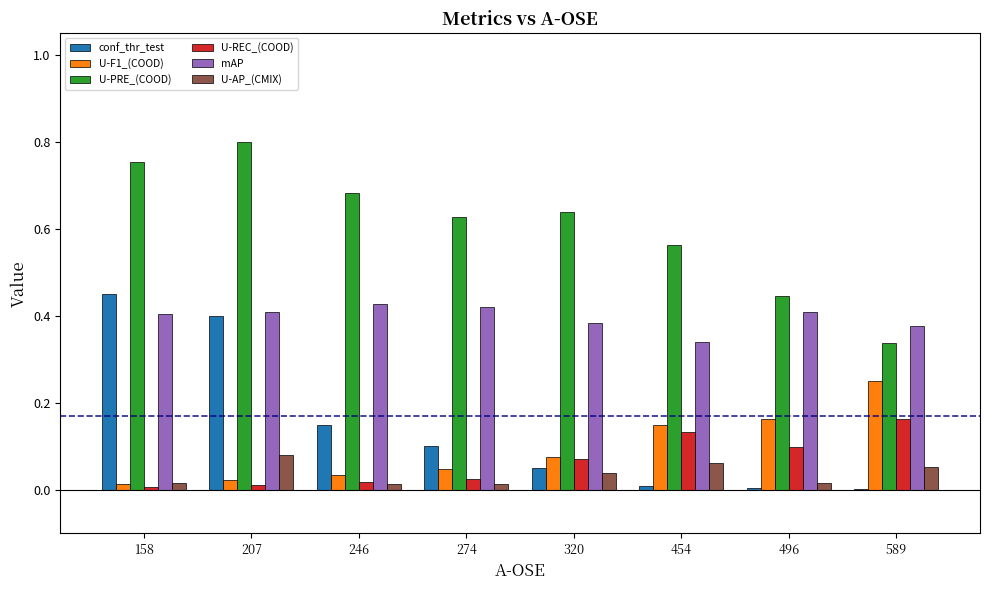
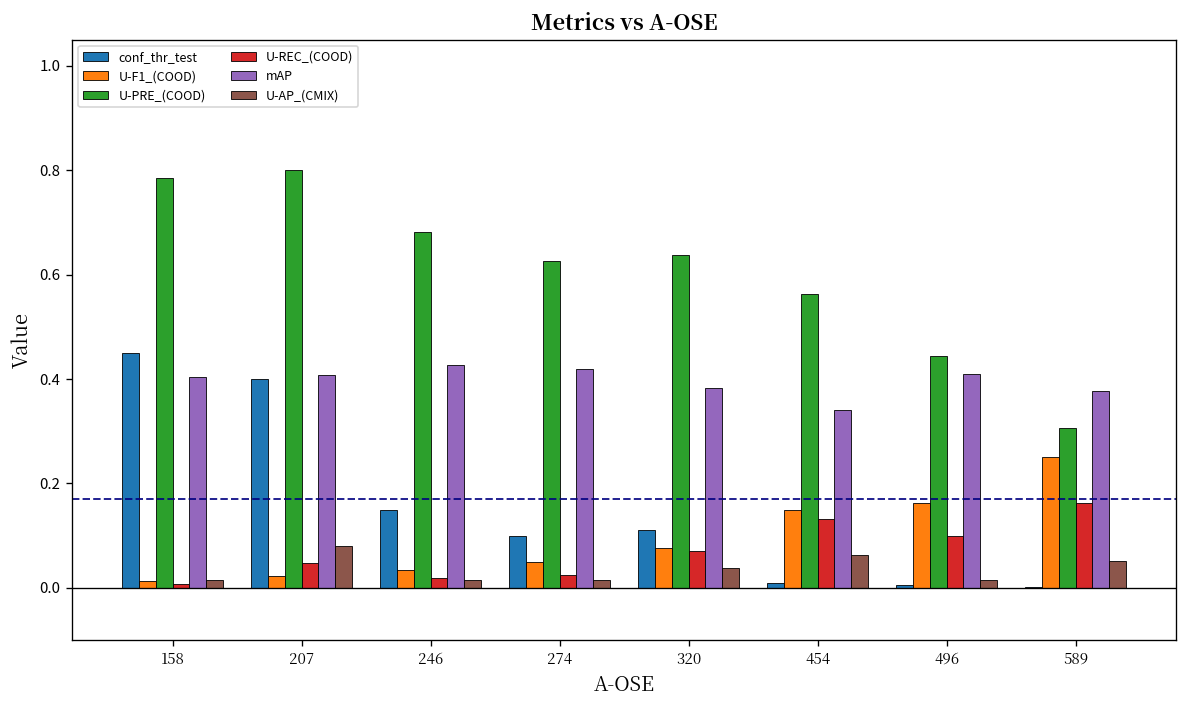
U-PRE_(COOD), 158: 0.75 -> 0.79
U-REC_(COOD), 207: 0.01 -> 0.05
conf_thr_test, 320: 0.05 -> 0.11
U-PRE_(COOD), 589: 0.34 -> 0.31
